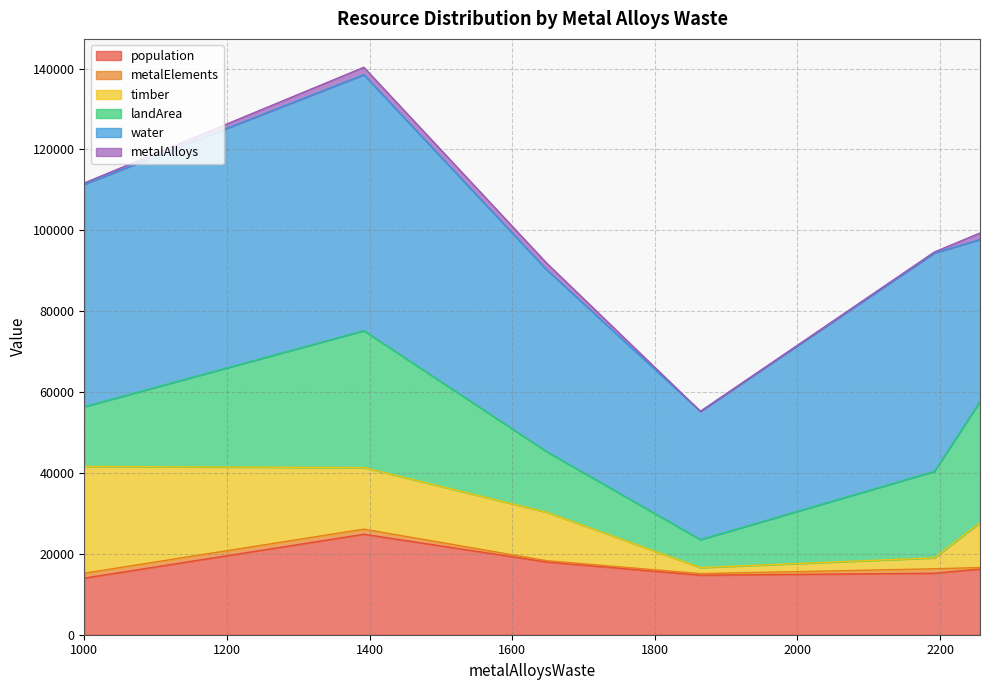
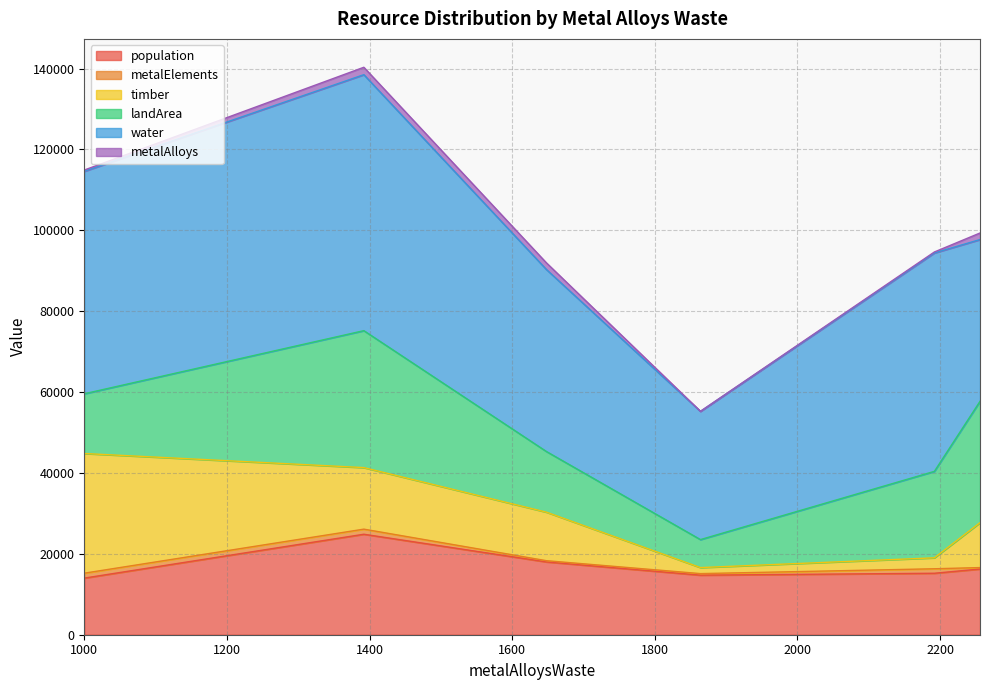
timber, 1000: 26000 -> 30000
